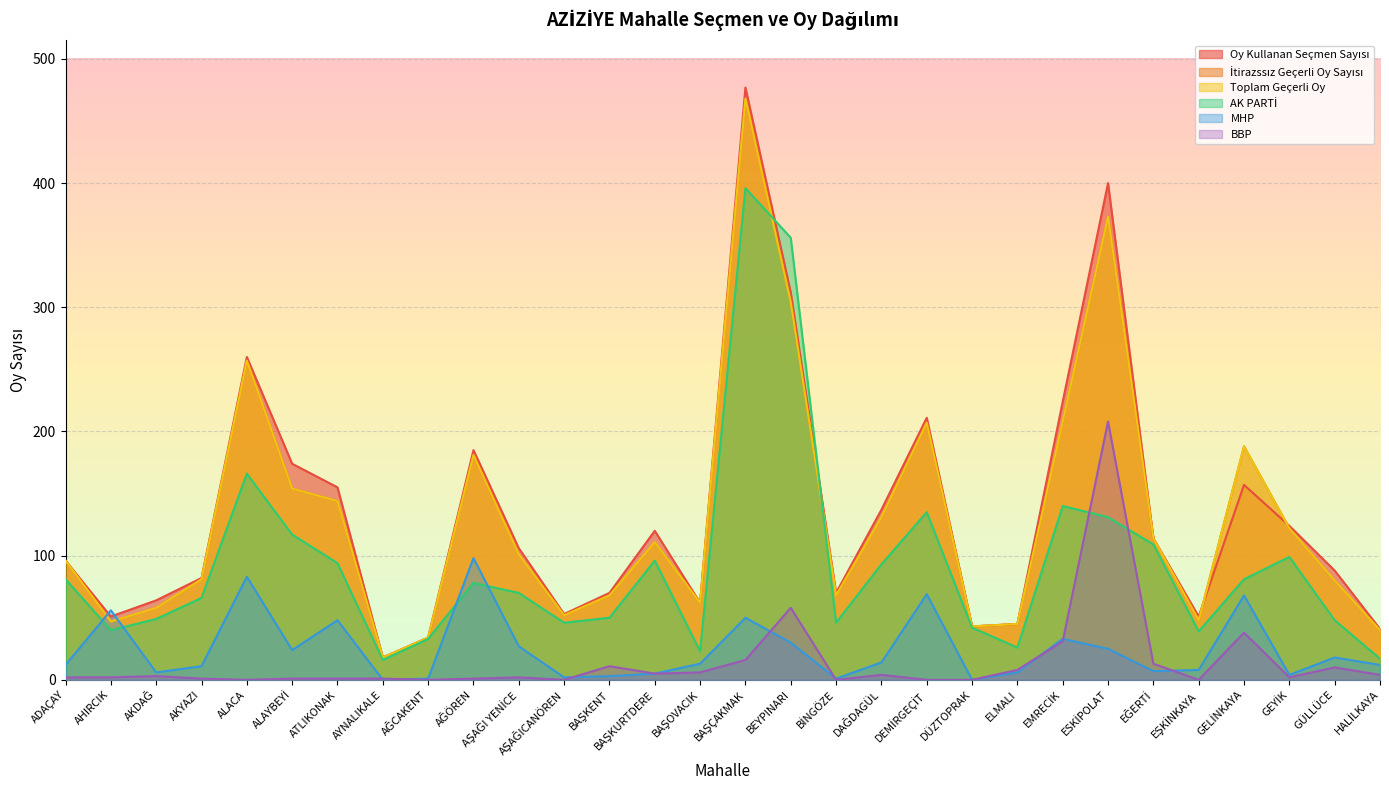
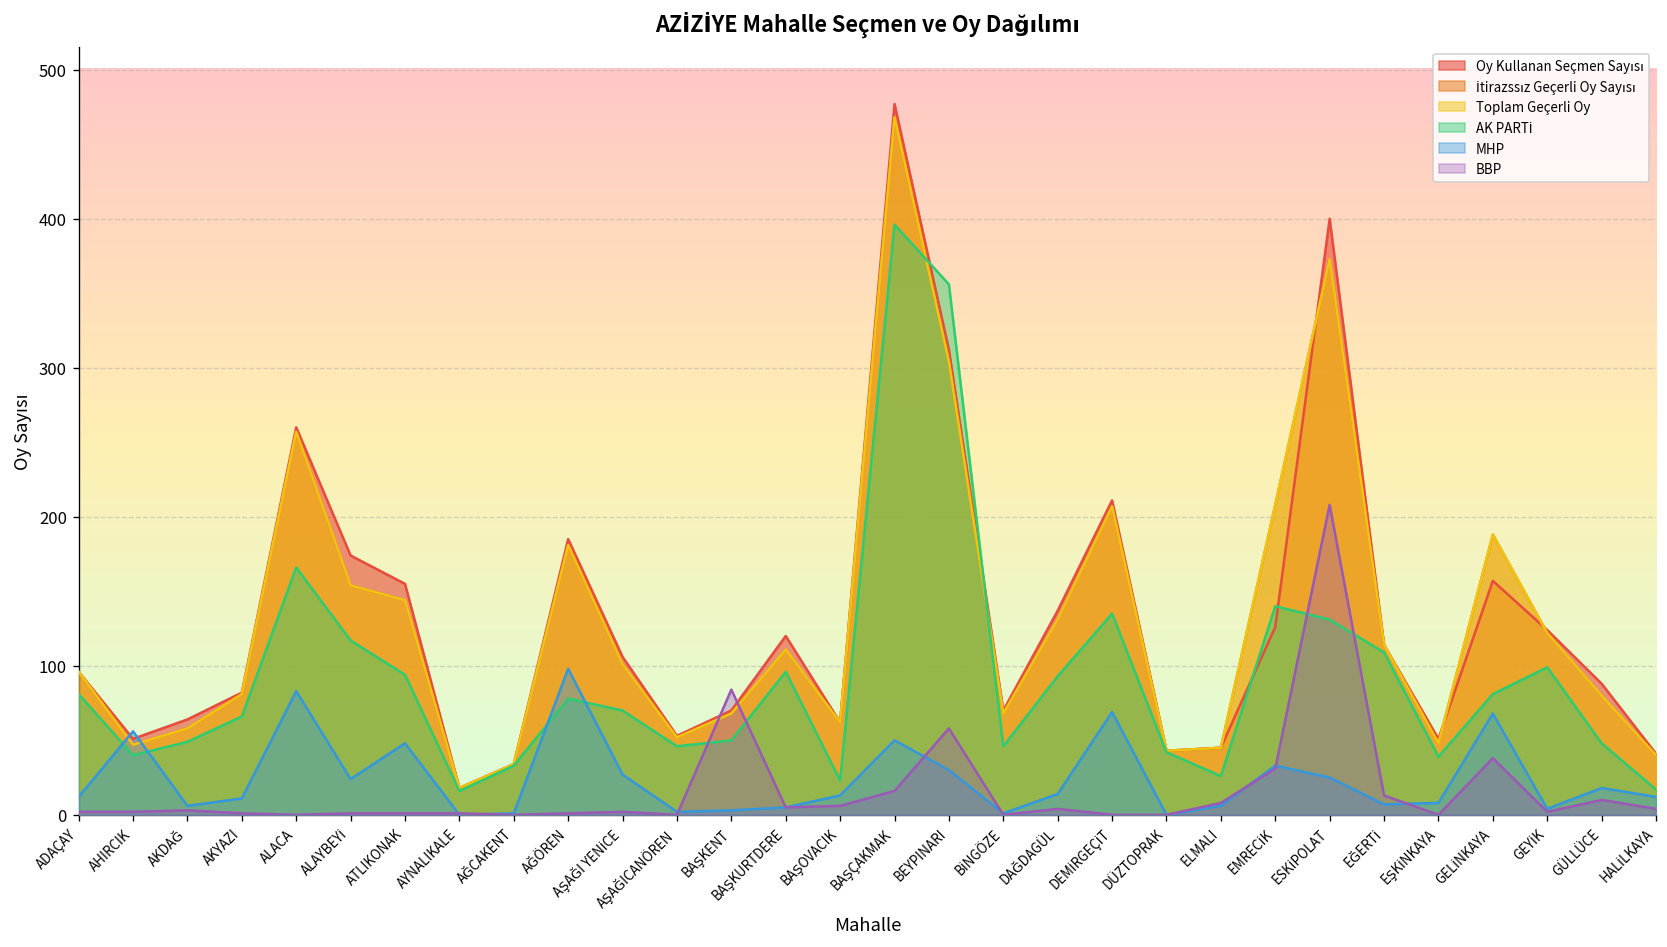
BBP, BAŞKENT: 11 -> 84
Oy Kullanan Seçmen Sayısı, EMRECİK: 224 -> 126
